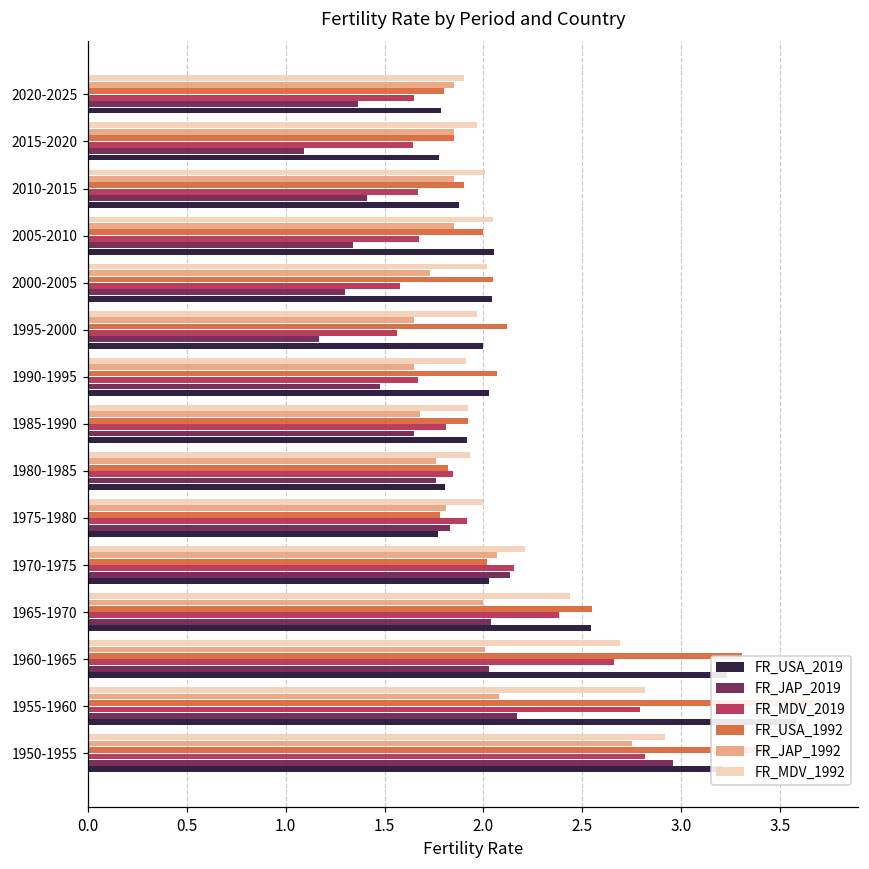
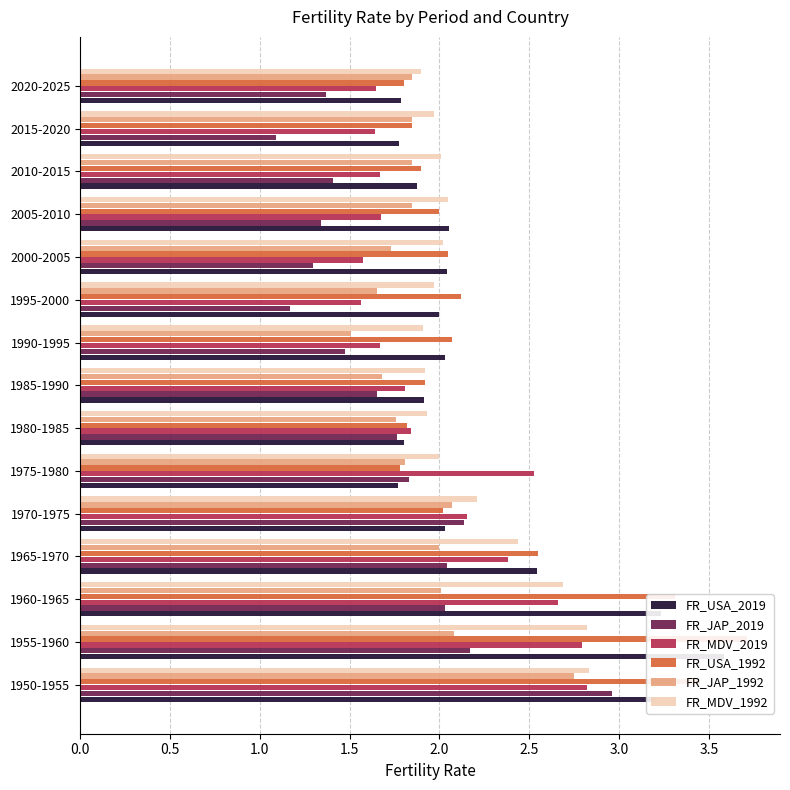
FR_JAP_1992, 1990-1995: 1.65 -> 1.51
FR_MDV_2019, 1975-1980: 1.92 -> 2.53
FR_MDV_1992, 1950-1955: 2.92 -> 2.83
